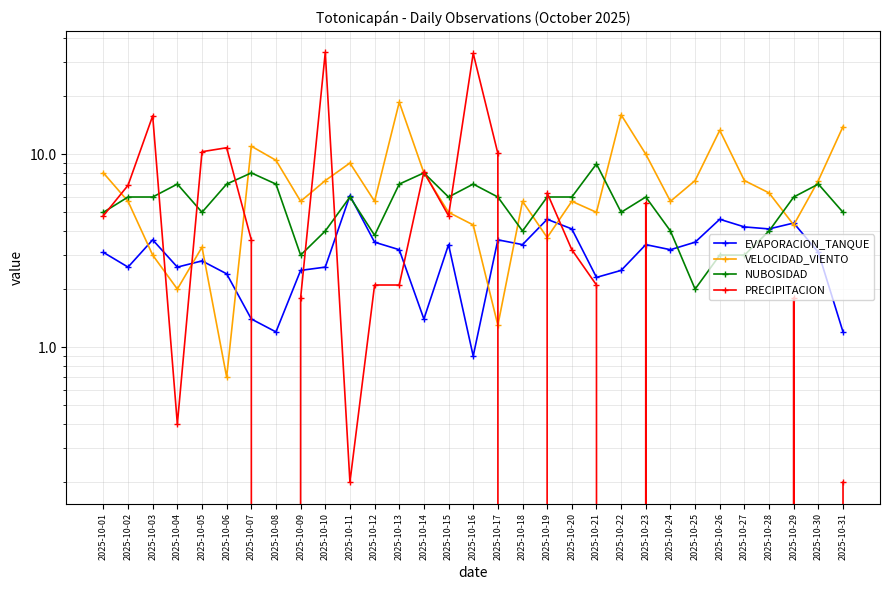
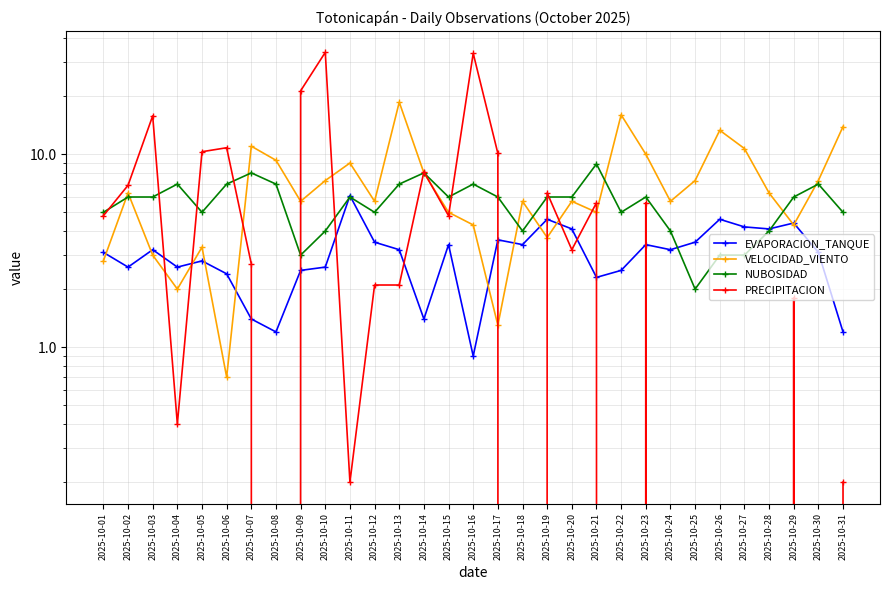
VELOCIDAD_VIENTO, 2025-10-01: 8.0 -> 2.8
VELOCIDAD_VIENTO, 2025-10-02: 5.7 -> 6.3
EVAPORACION_TANQUE, 2025-10-03: 3.6 -> 3.2
PRECIPITACION, 2025-10-07: 3.6 -> 2.7
PRECIPITACION, 2025-10-09: 1.8 -> 21
NUBOSIDAD, 2025-10-12: 3.8 -> 5.0
PRECIPITACION, 2025-10-21: 2.1 -> 5.6
VELOCIDAD_VIENTO, 2025-10-27: 7.3 -> 11
